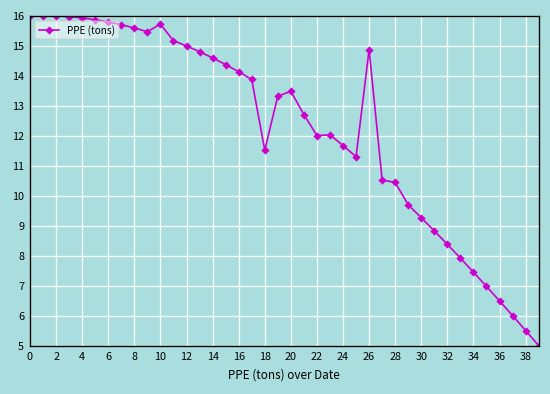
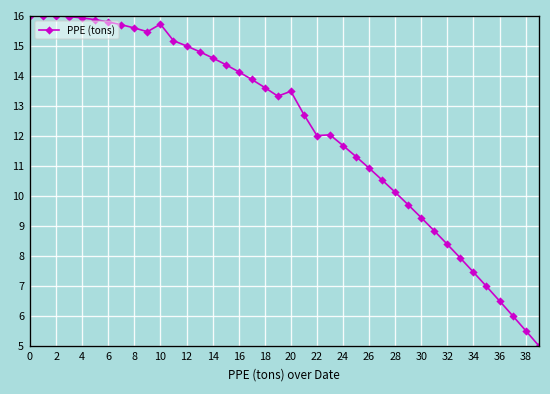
18: 11.5 -> 13.6
26: 14.9 -> 10.9
28: 10.4 -> 10.1
